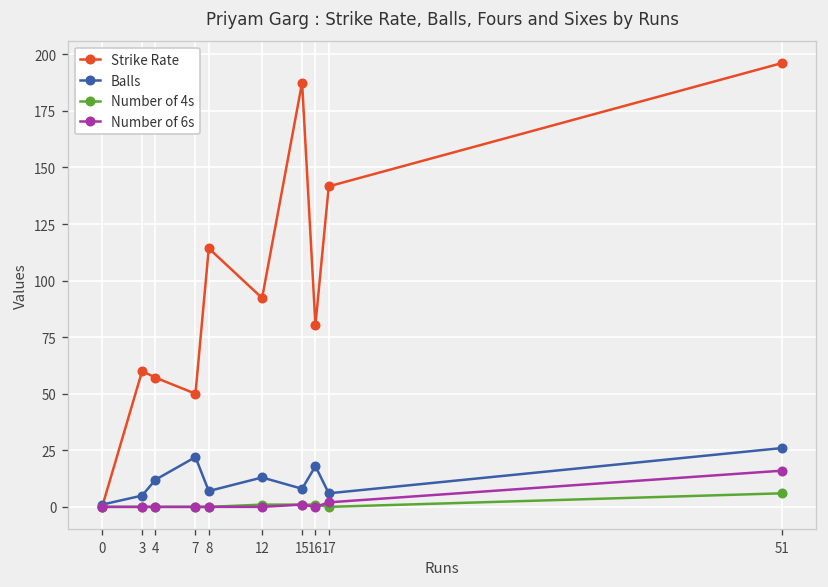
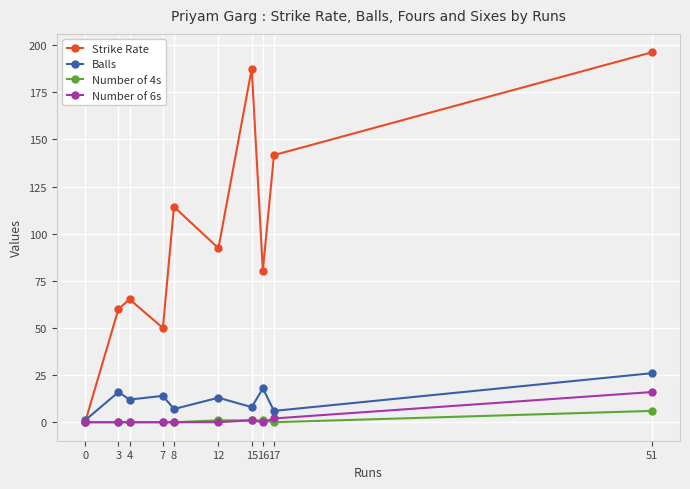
Balls, 3: 5 -> 16
Strike Rate, 4: 57 -> 65
Balls, 7: 22 -> 14
